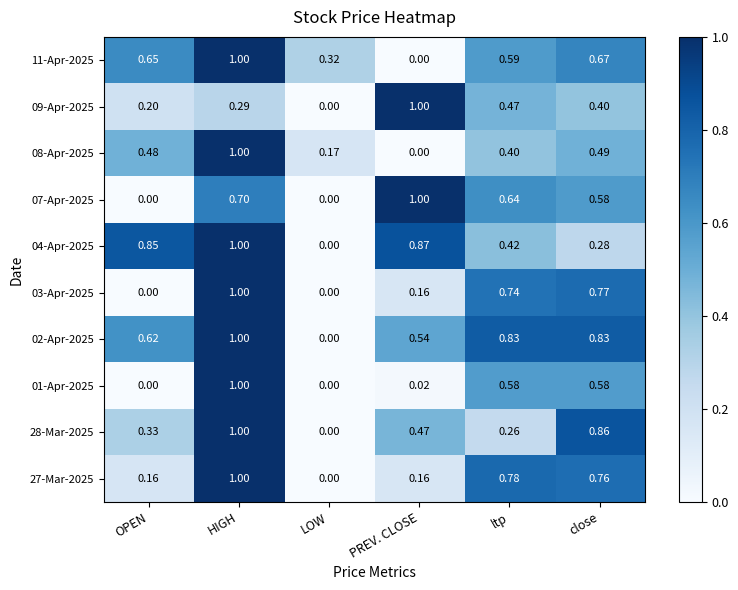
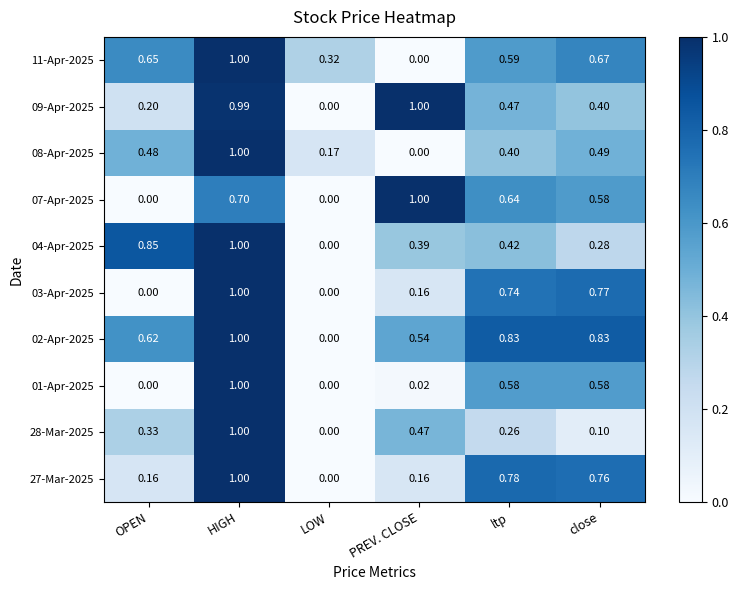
09-Apr-2025, HIGH: 0.29 -> 0.99
04-Apr-2025, PREV. CLOSE: 0.87 -> 0.39
28-Mar-2025, close: 0.86 -> 0.10
